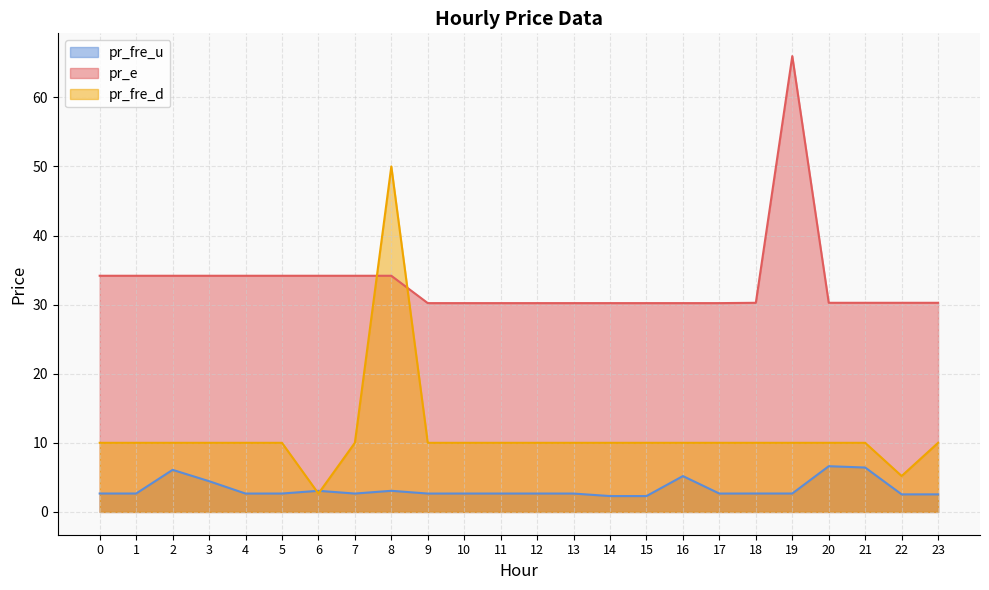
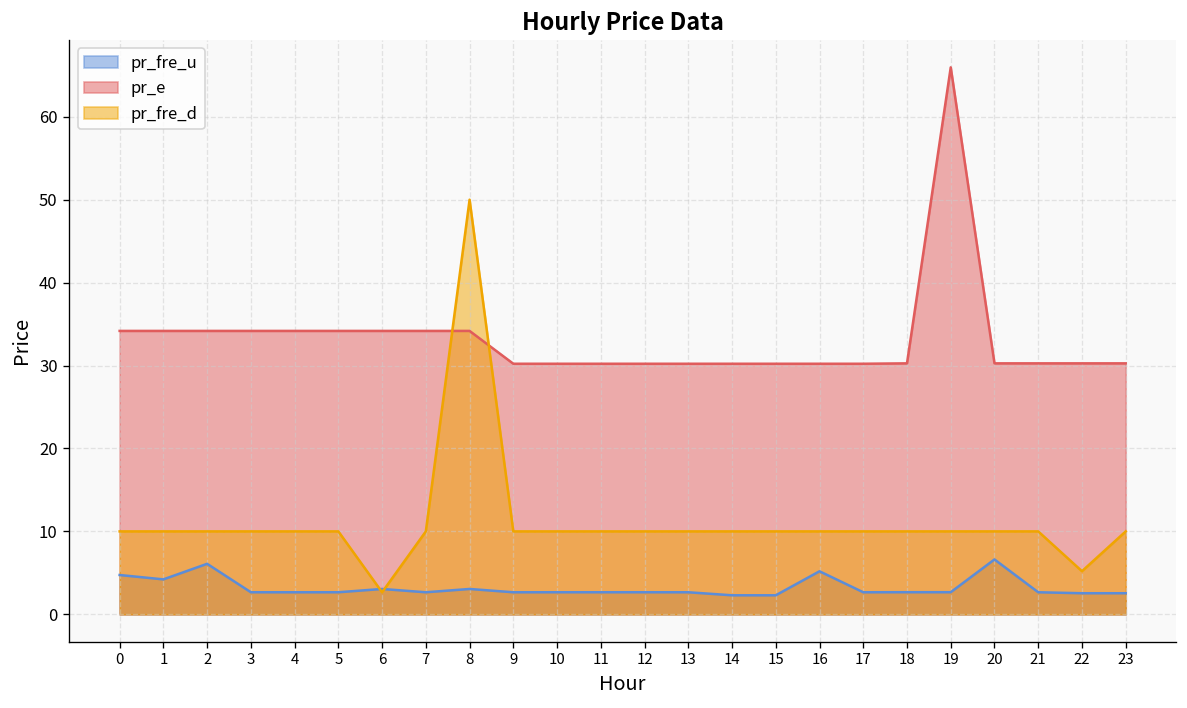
pr_fre_u, 0: 3 -> 5
pr_fre_u, 1: 3 -> 4
pr_fre_u, 3: 4 -> 3
pr_fre_u, 21: 6 -> 3
